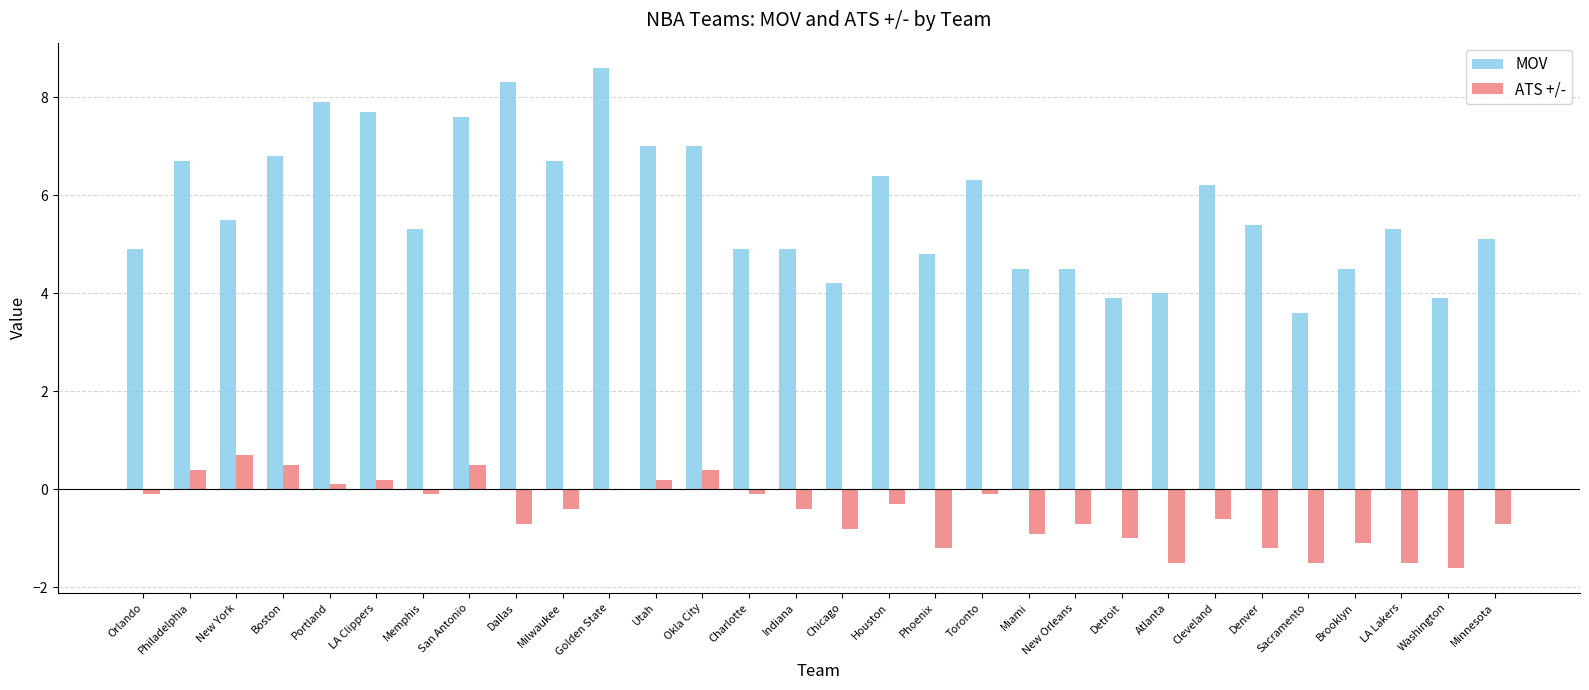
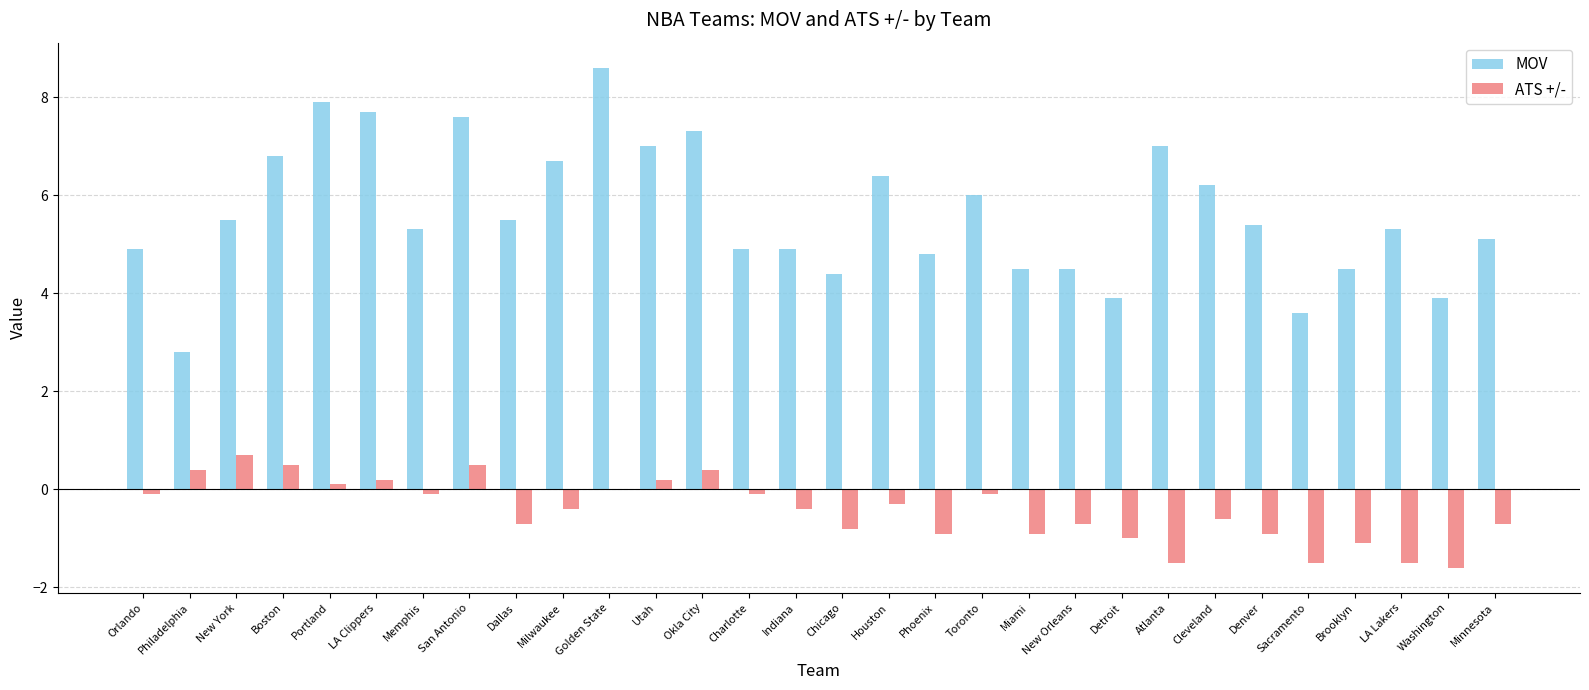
MOV, Philadelphia: 6.7 -> 2.8
MOV, Dallas: 8.3 -> 5.5
MOV, Okla City: 7.0 -> 7.3
MOV, Chicago: 4.2 -> 4.4
ATS +/-, Phoenix: -1.2 -> -0.9
MOV, Toronto: 6.3 -> 6.0
MOV, Atlanta: 4 -> 7
ATS +/-, Denver: -1.2 -> -0.9
